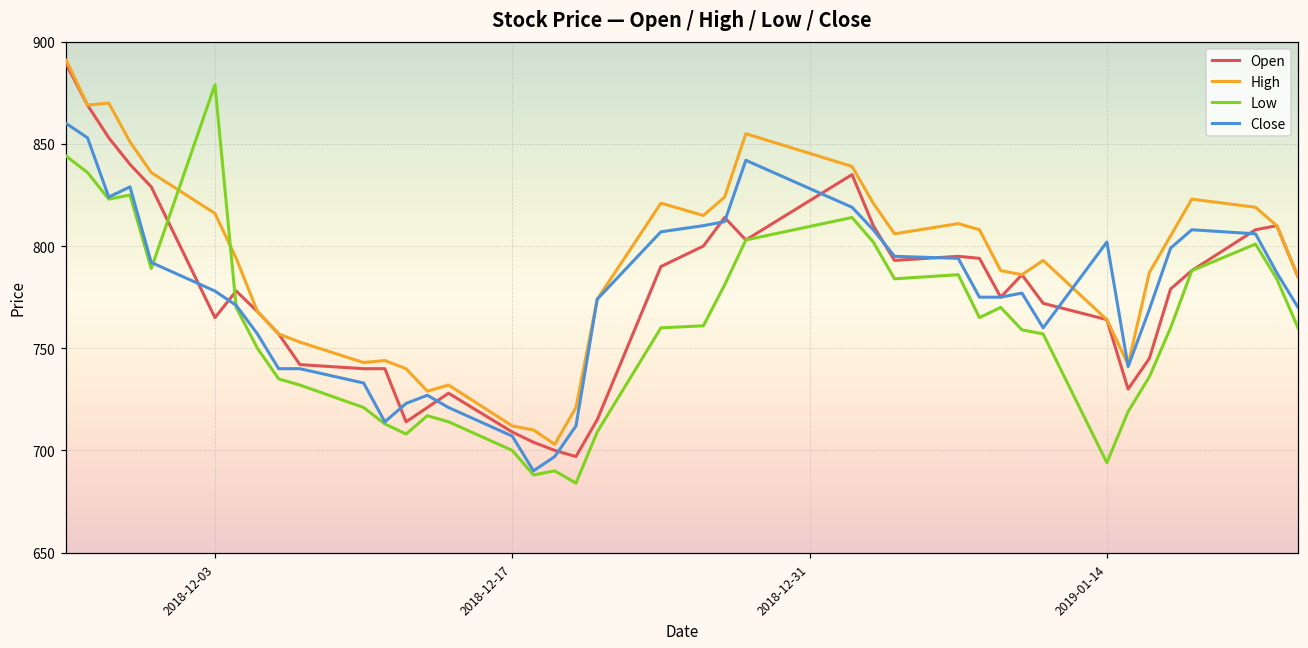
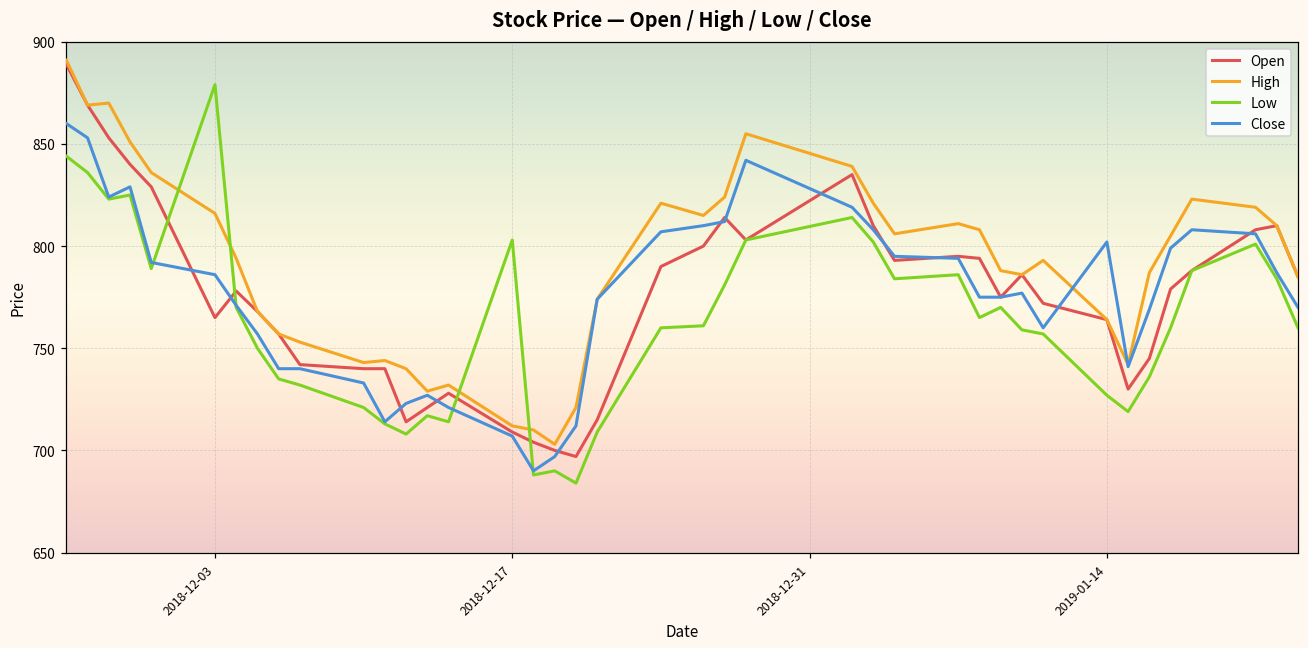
Close, 2018-12-03: 778 -> 786
Low, 2018-12-17: 700 -> 803
Low, 2019-01-14: 694 -> 727
